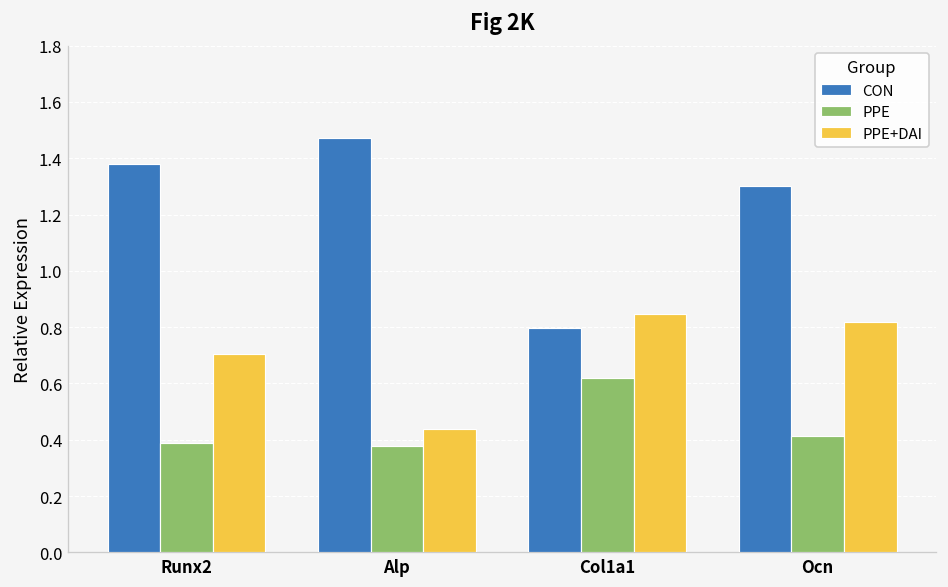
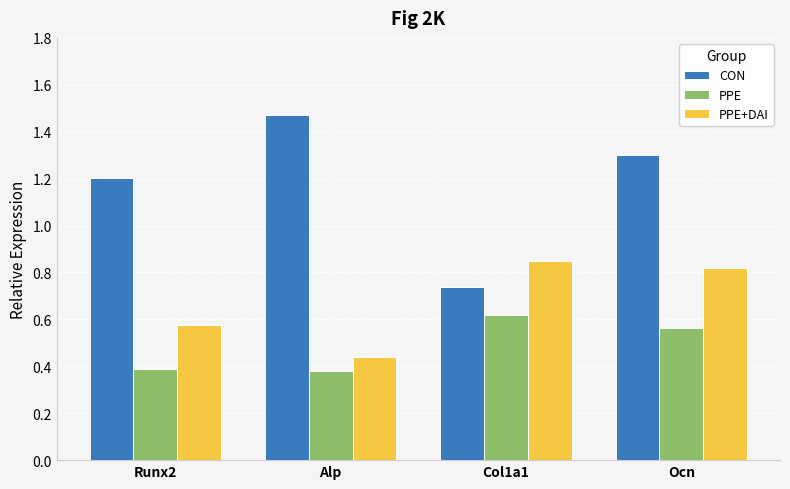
CON, Runx2: 1.38 -> 1.20
PPE+DAI, Runx2: 0.71 -> 0.58
CON, Col1a1: 0.80 -> 0.74
PPE, Ocn: 0.41 -> 0.57
